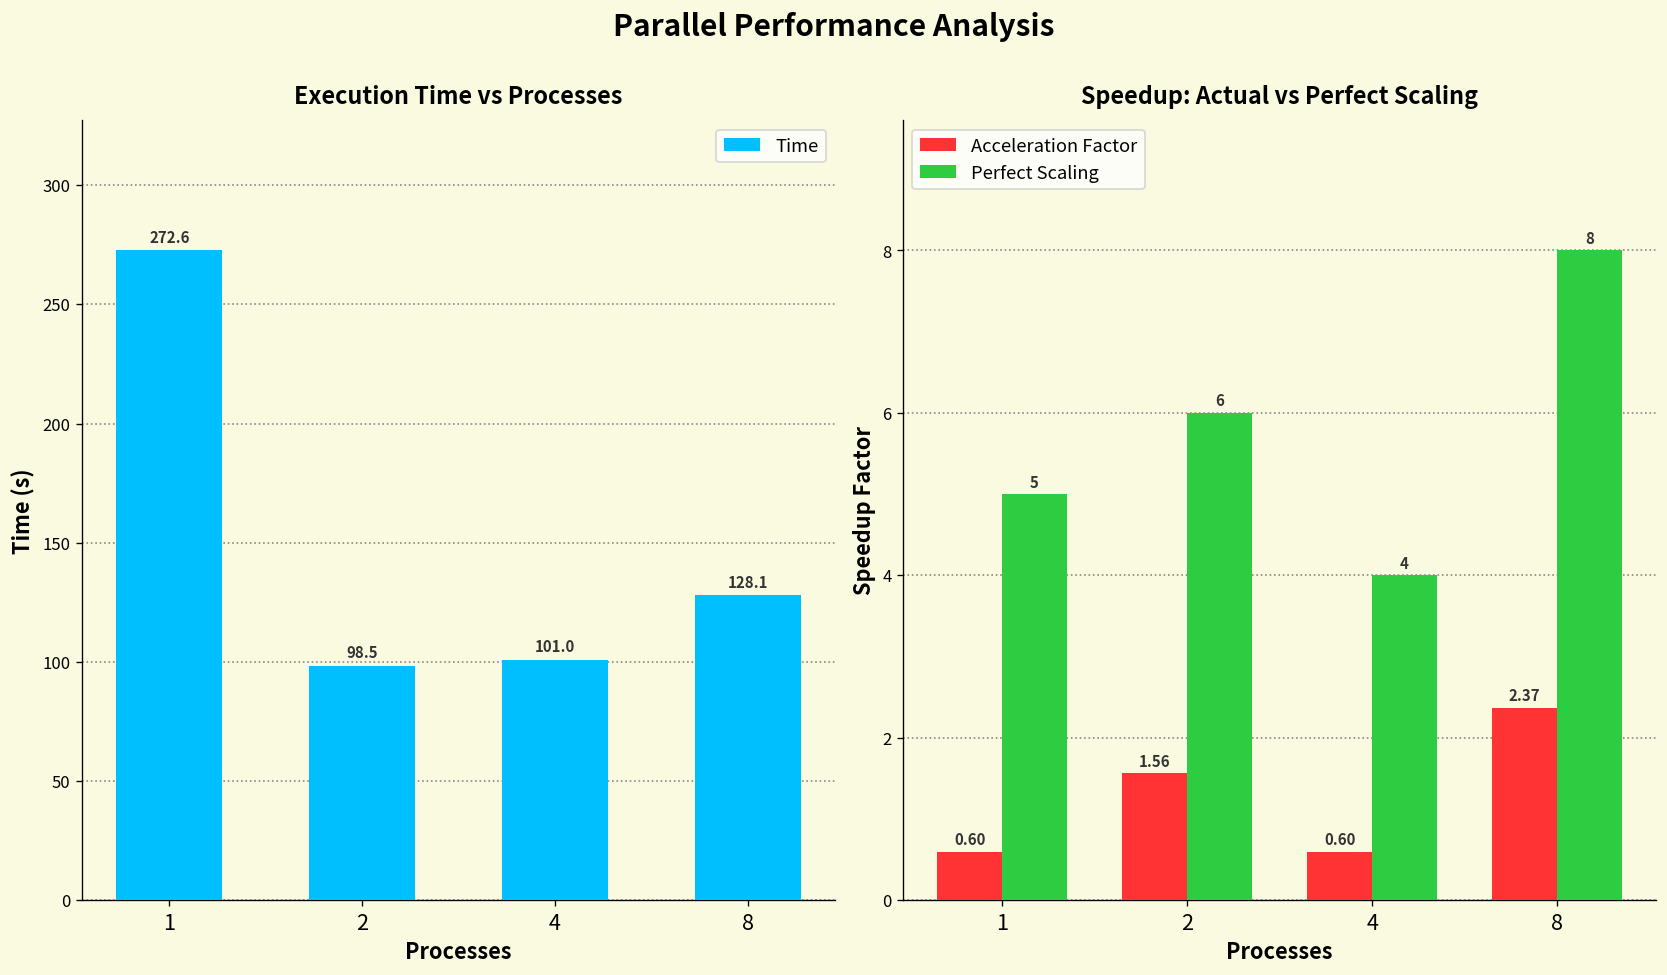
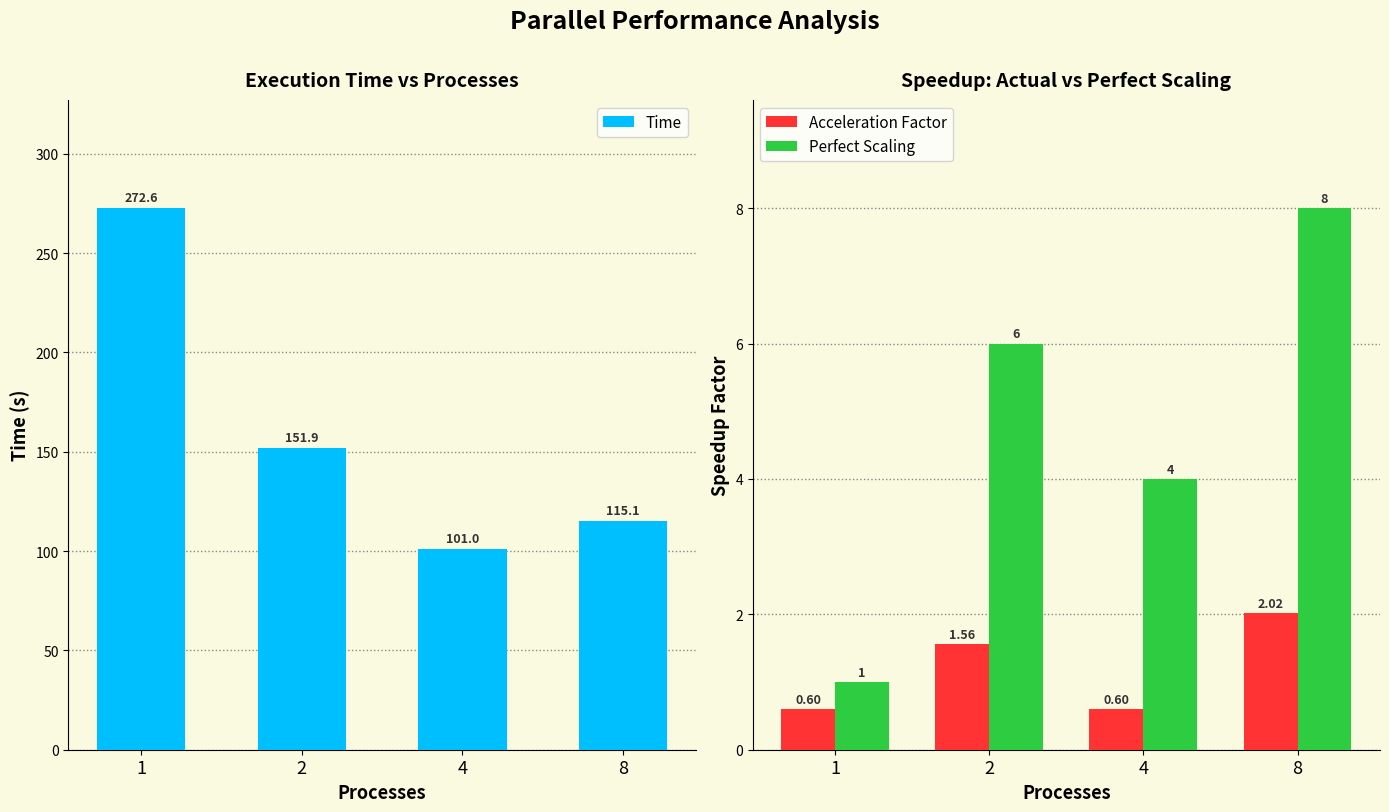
Execution Time vs Processes, 2: 98.5 -> 151.9
Execution Time vs Processes, 8: 128.1 -> 115.1
Speedup: Actual vs Perfect Scaling, Perfect Scaling, 1: 5 -> 1
Speedup: Actual vs Perfect Scaling, Acceleration Factor, 8: 2.37 -> 2.02
